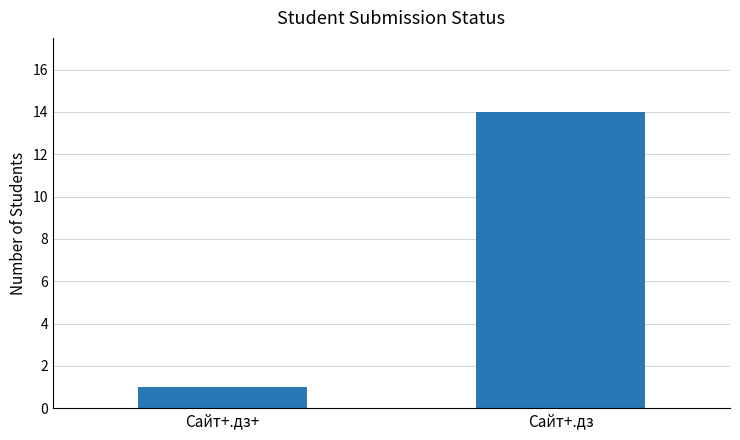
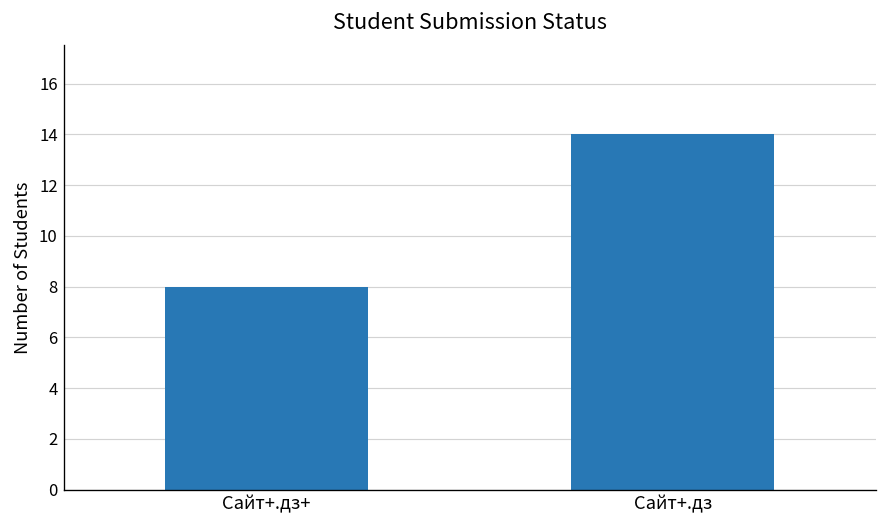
Сайт+.дз+: 1 -> 8
